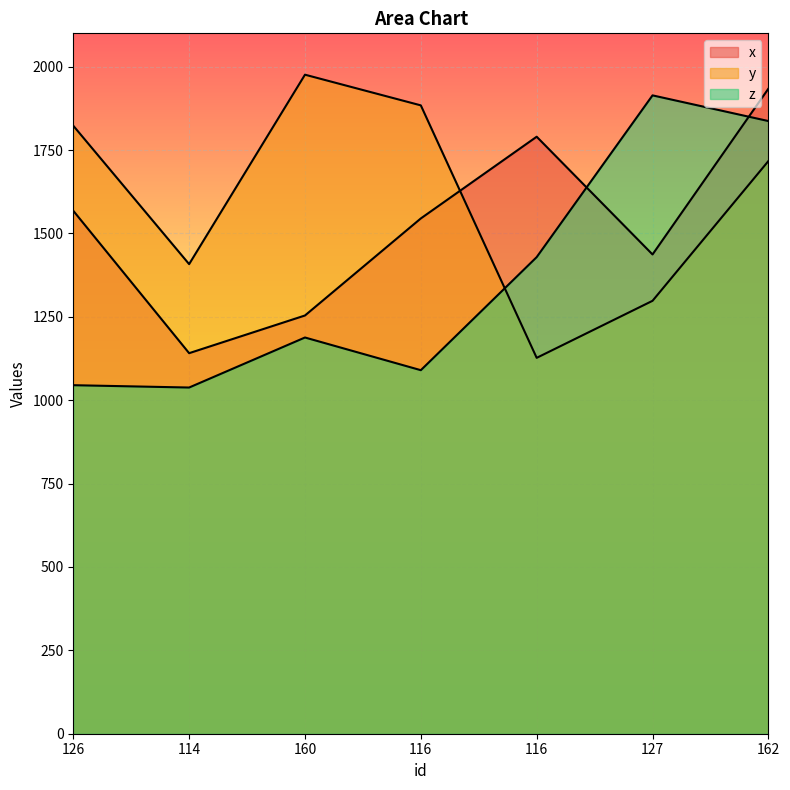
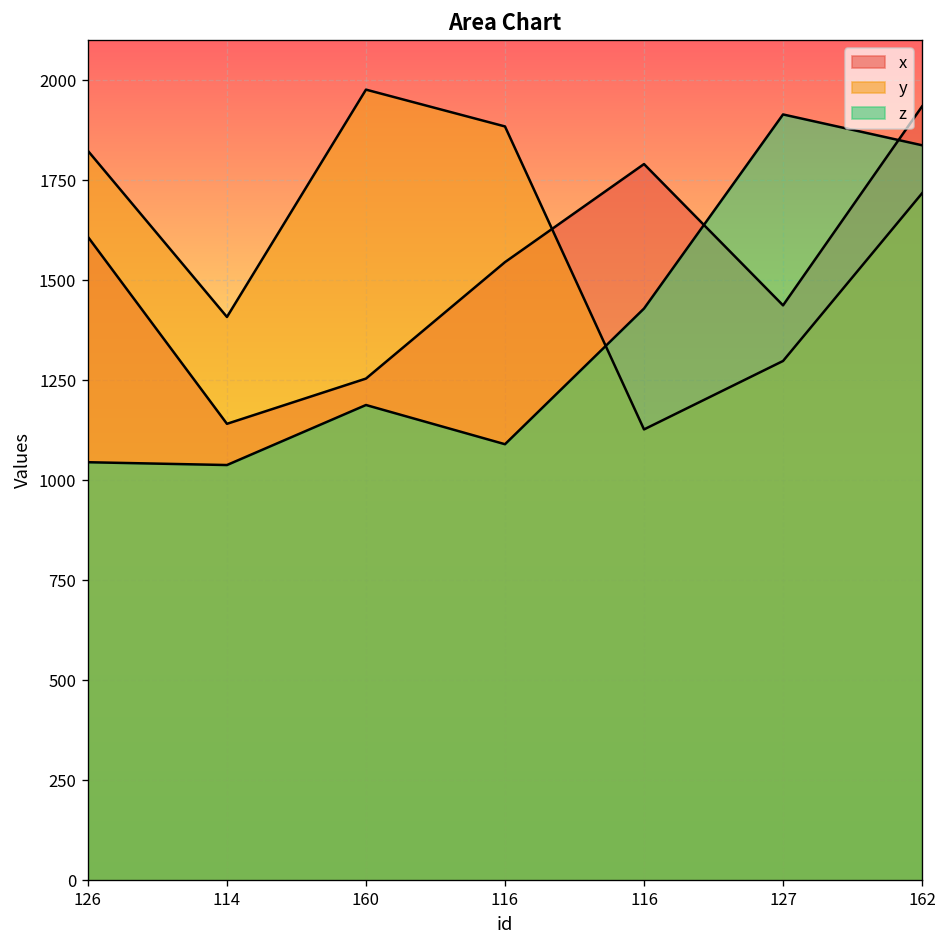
x, 126: 1570 -> 1610
